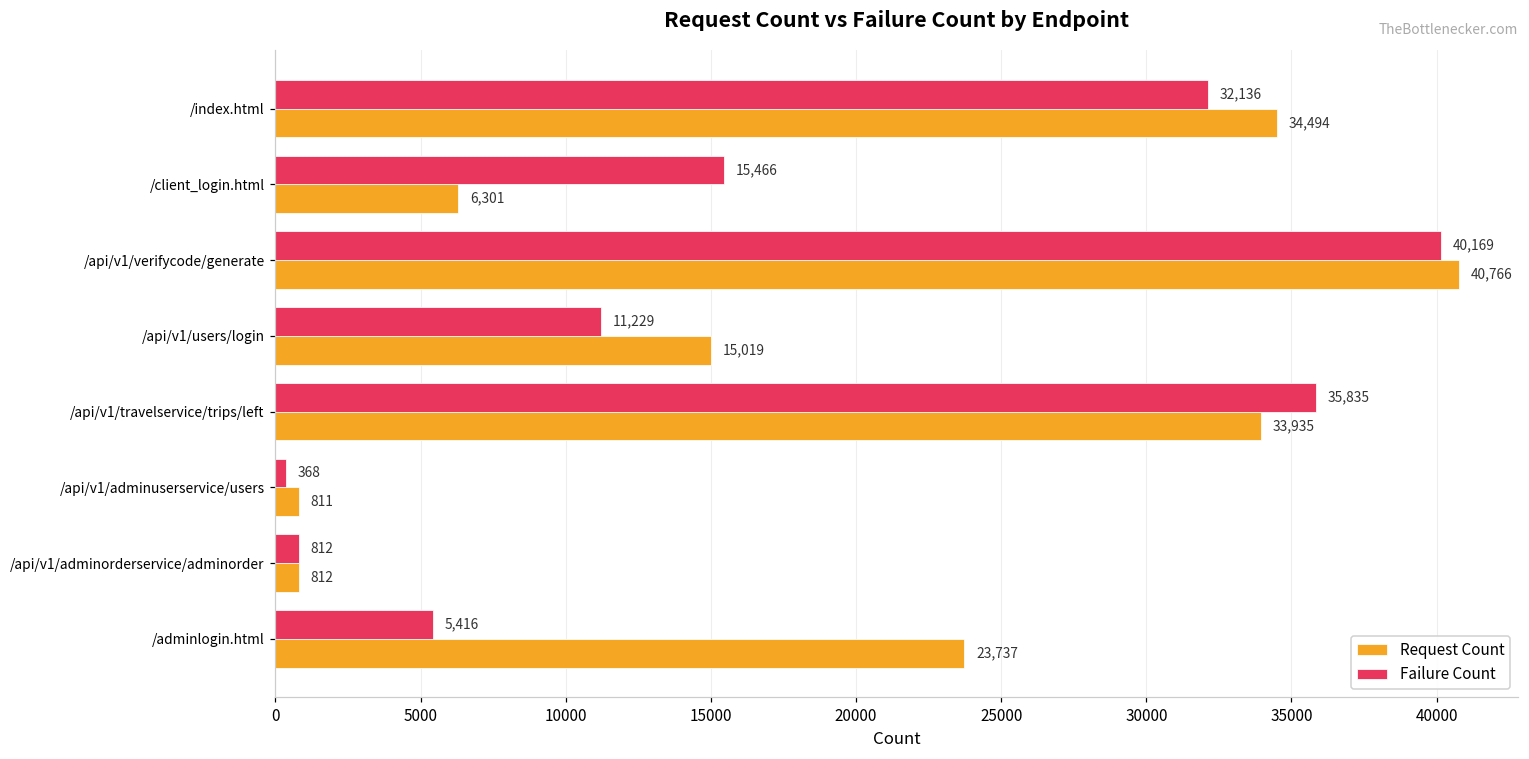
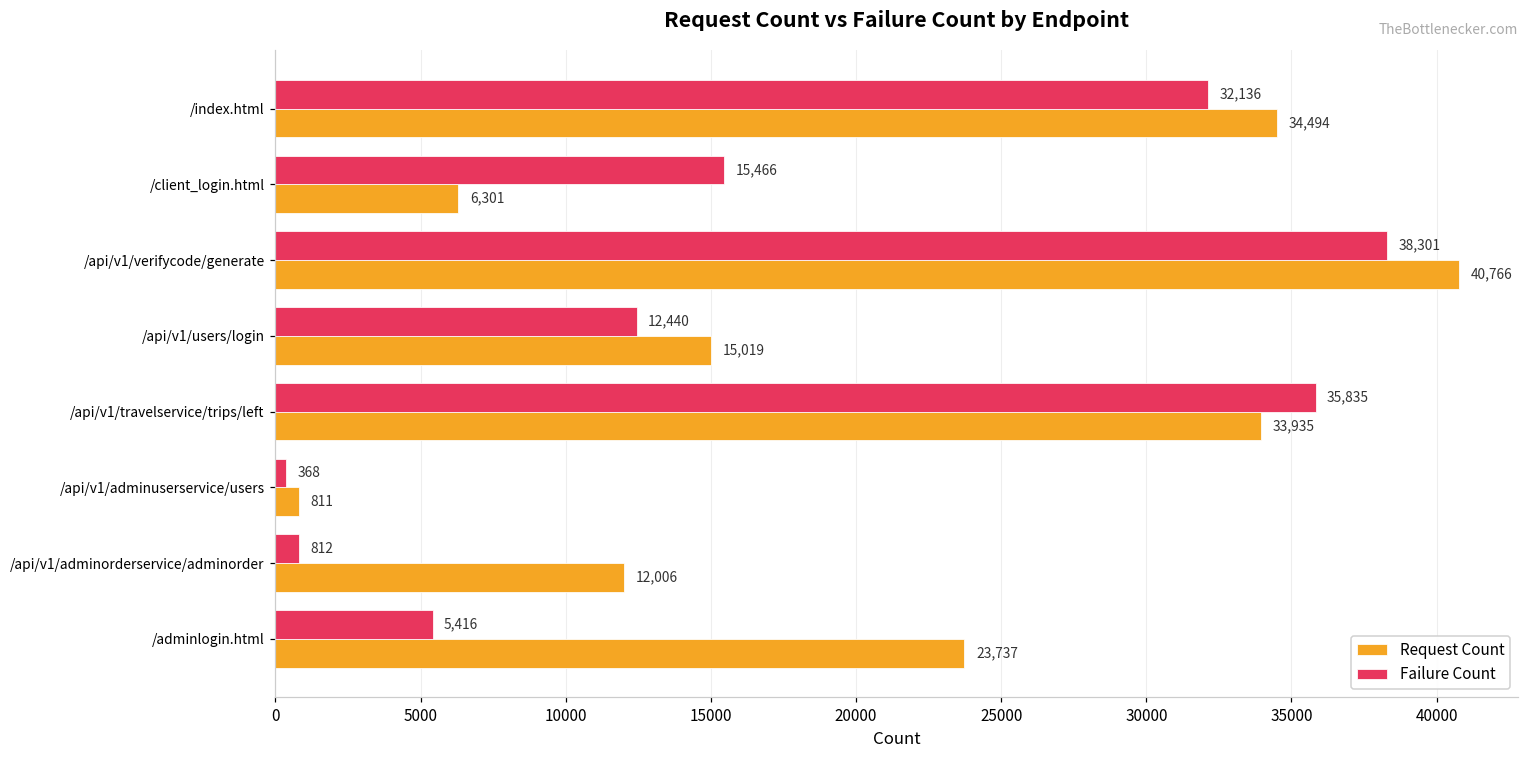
Failure Count, /api/v1/verifycode/generate: 40,169 -> 38,301
Failure Count, /api/v1/users/login: 11,229 -> 12,440
Request Count, /api/v1/adminorderservice/adminorder: 812 -> 12,006
